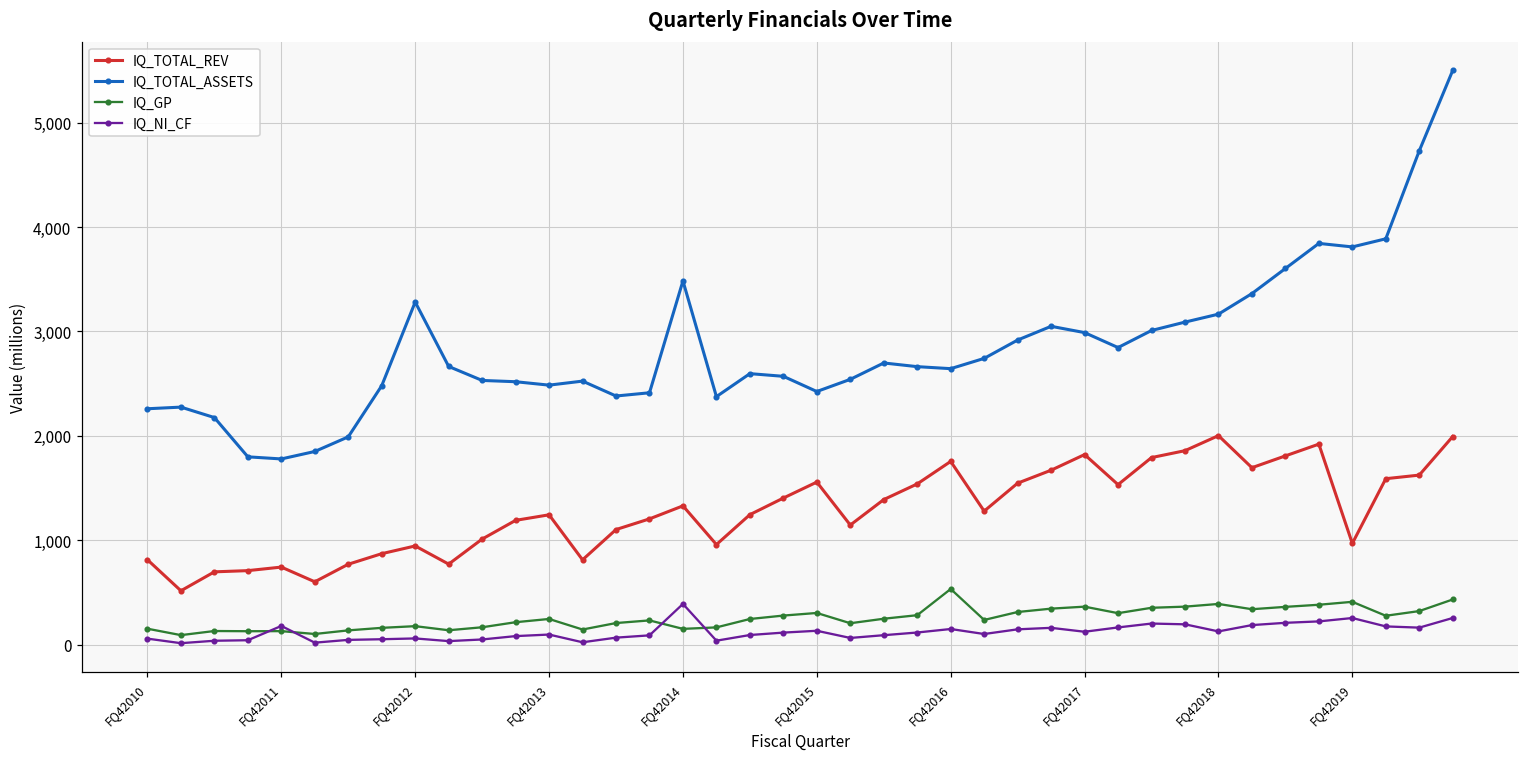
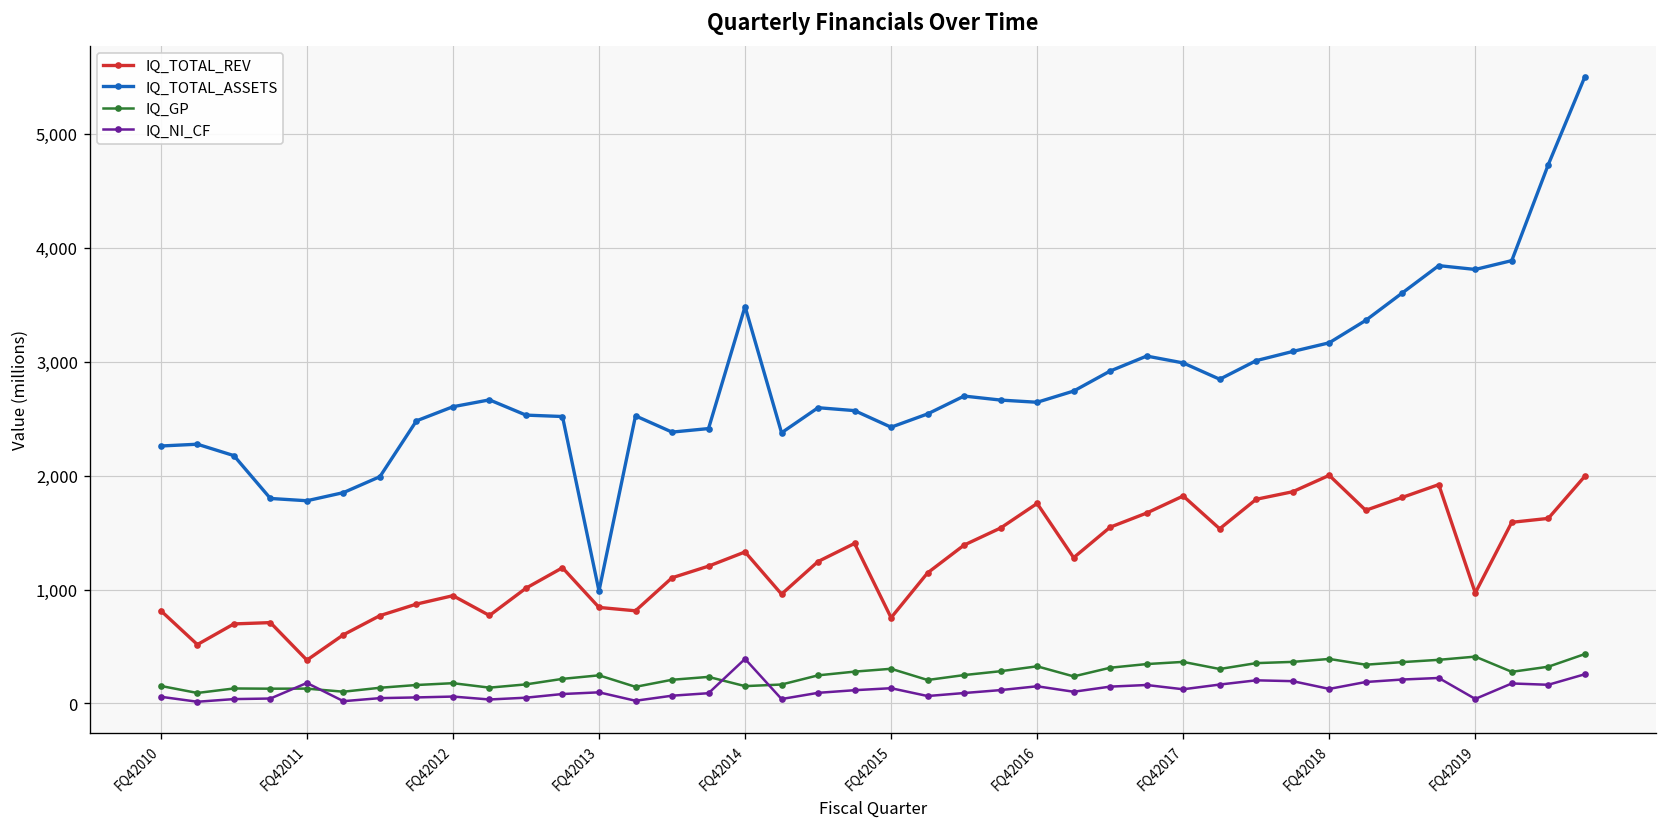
IQ_TOTAL_REV, FQ42011: 700 -> 400
IQ_TOTAL_ASSETS, FQ42012: 3,300 -> 2,600
IQ_TOTAL_REV, FQ42013: 1,200 -> 800
IQ_TOTAL_ASSETS, FQ42013: 2,500 -> 1,000
IQ_TOTAL_REV, FQ42015: 1,600 -> 800
IQ_GP, FQ42016: 500 -> 300
IQ_NI_CF, FQ42019: 300 -> 0
